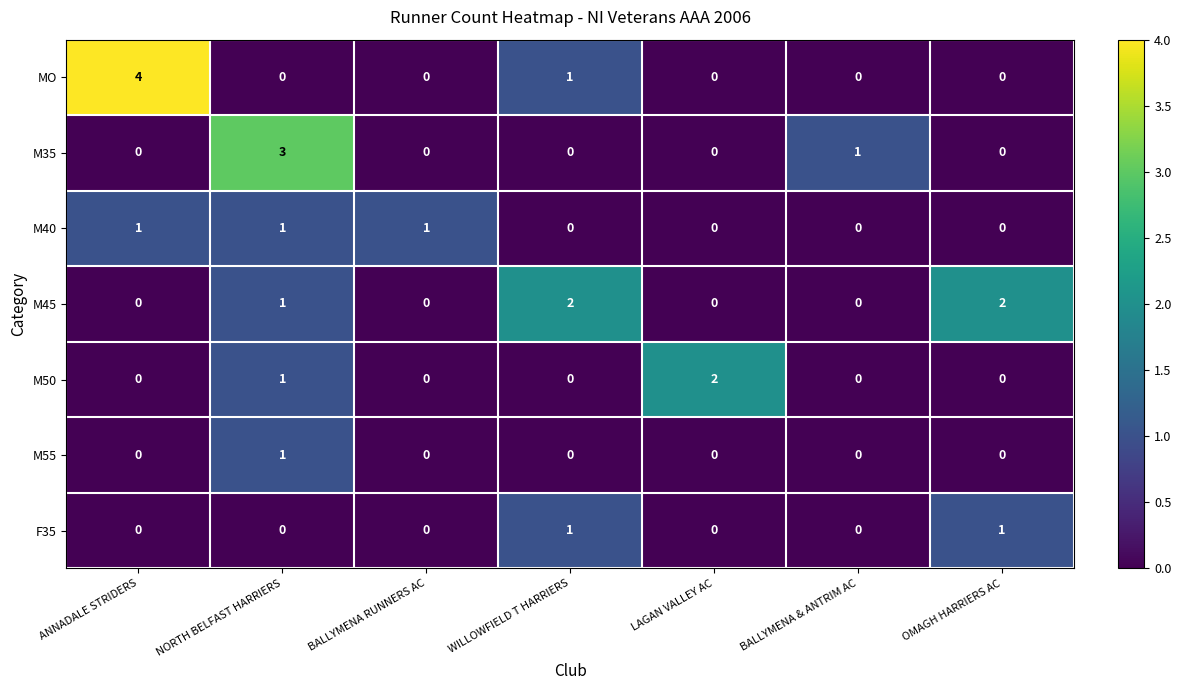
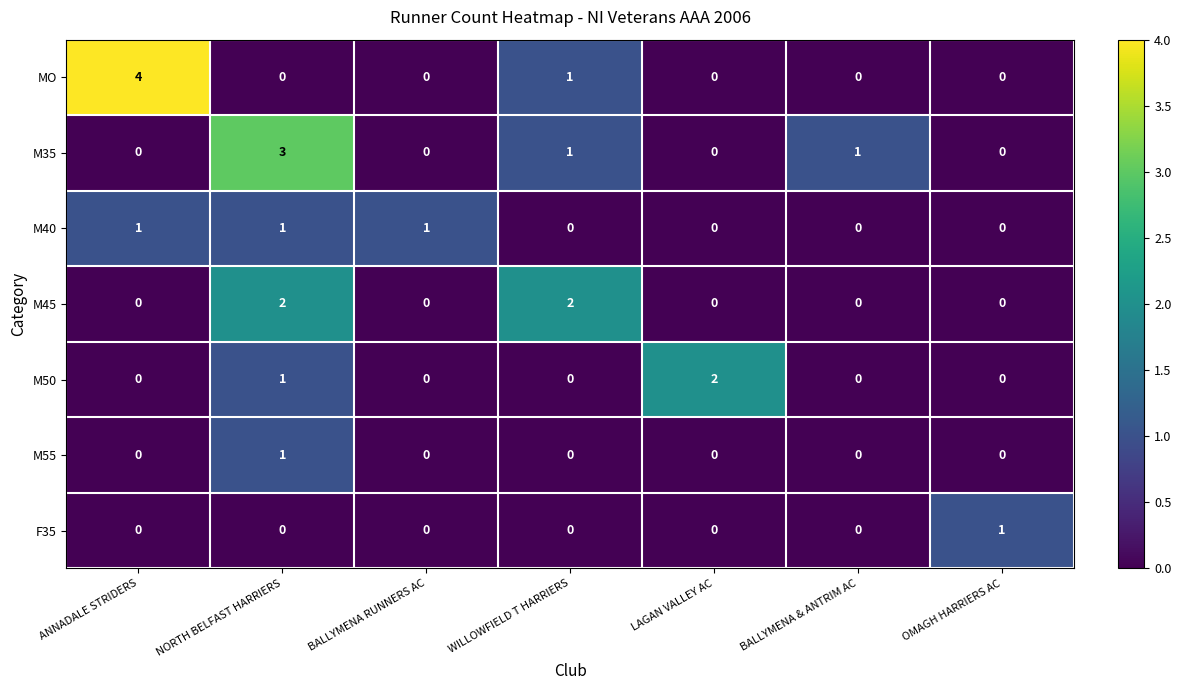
M35, WILLOWFIELD T HARRIERS: 0 -> 1
M45, NORTH BELFAST HARRIERS: 1 -> 2
M45, OMAGH HARRIERS AC: 2 -> 0
F35, WILLOWFIELD T HARRIERS: 1 -> 0
